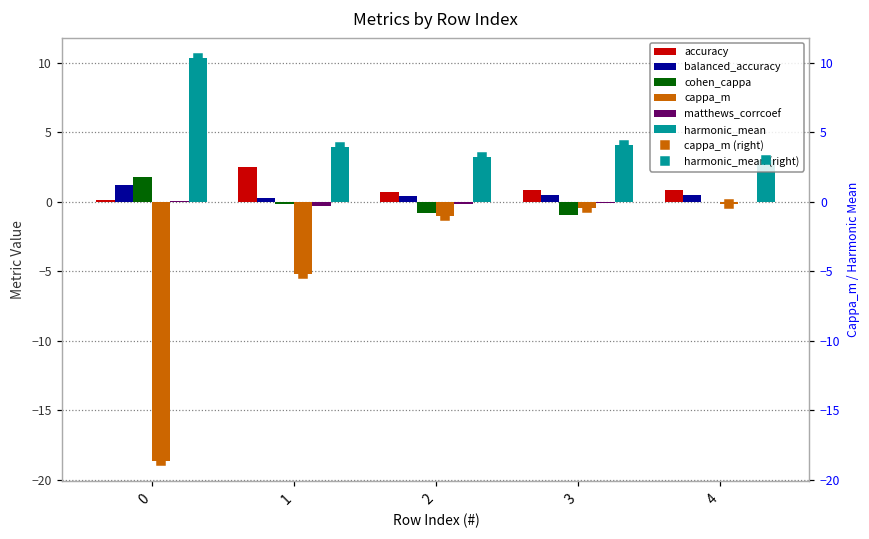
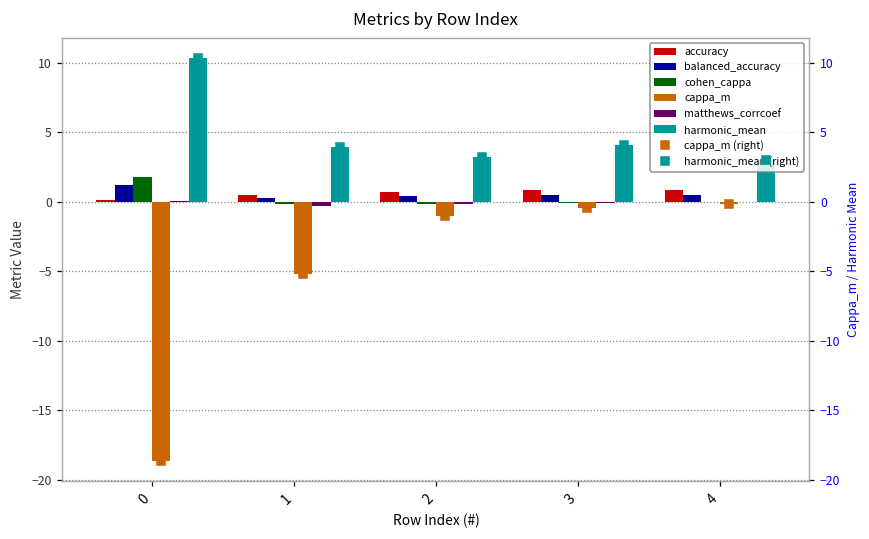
accuracy, 1: 2.5 -> 0.5
cohen_cappa, 2: -0.8 -> -0.2
cohen_cappa, 3: -1.0 -> -0.1
